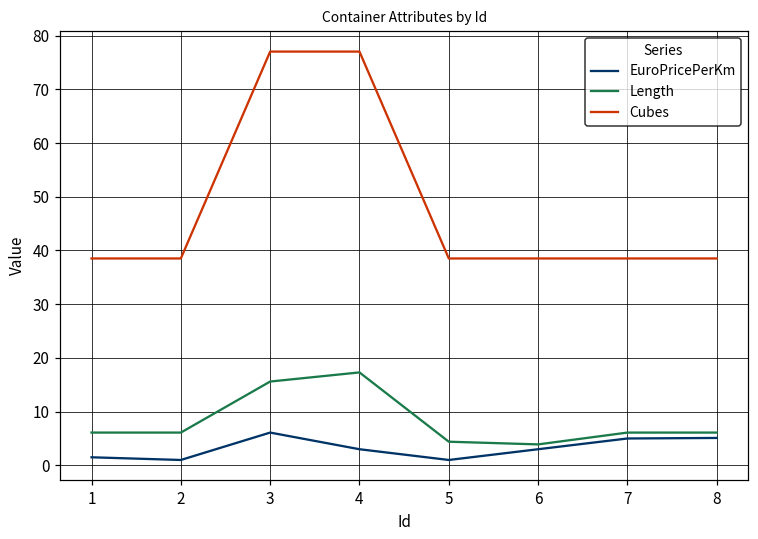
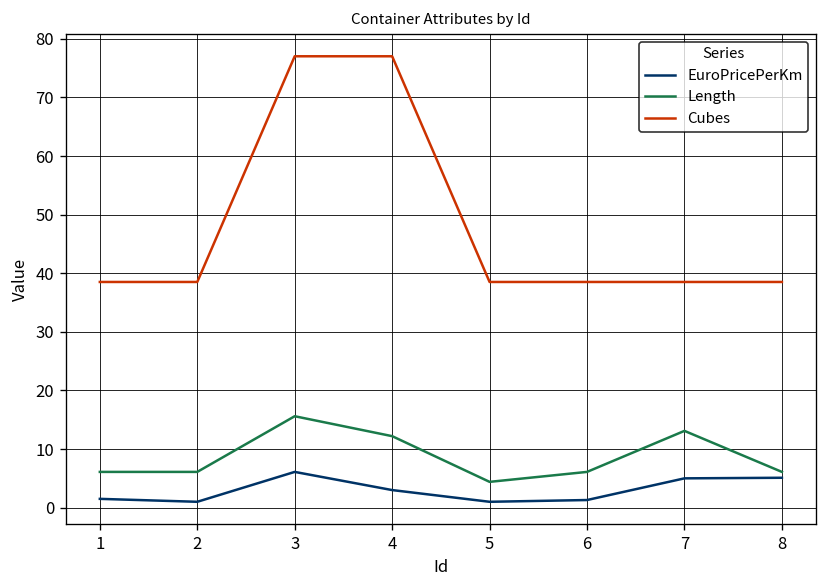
Length, 4: 17 -> 12
EuroPricePerKm, 6: 3 -> 1
Length, 6: 4 -> 6
Length, 7: 6 -> 13
